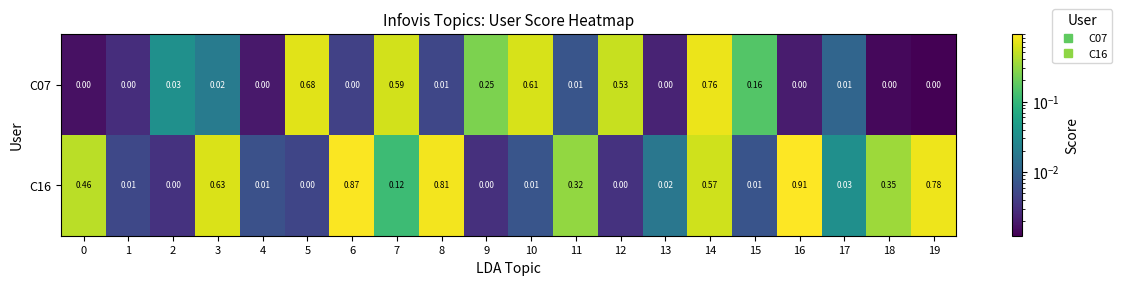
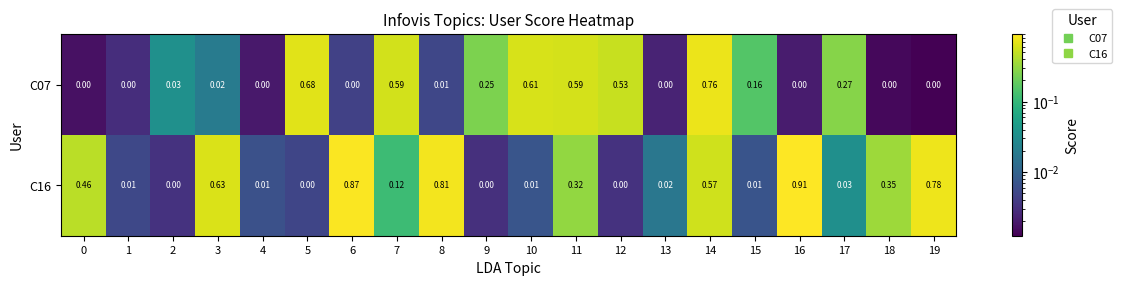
C07, 11: 0.01 -> 0.59
C07, 17: 0.01 -> 0.27
